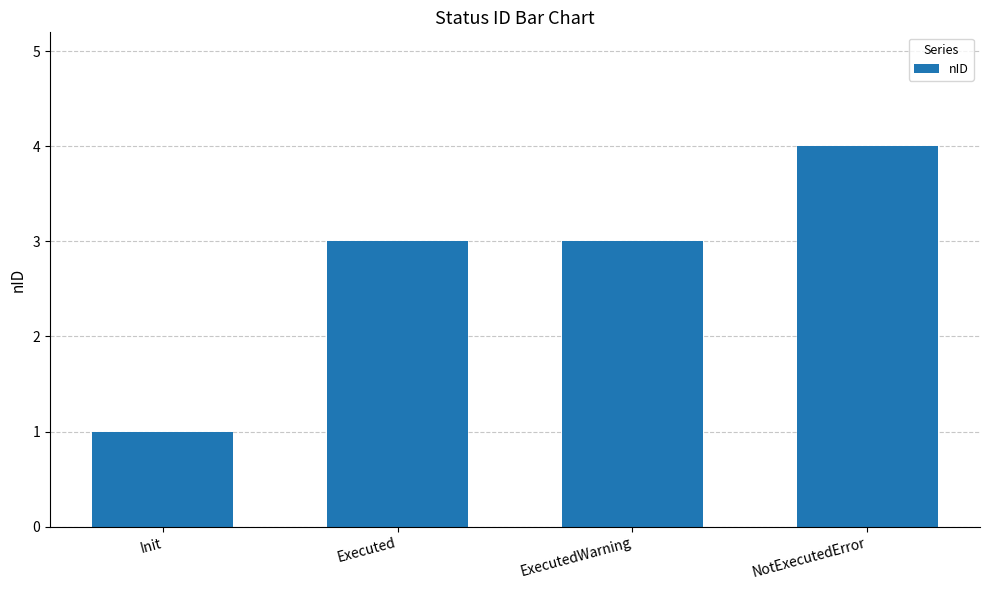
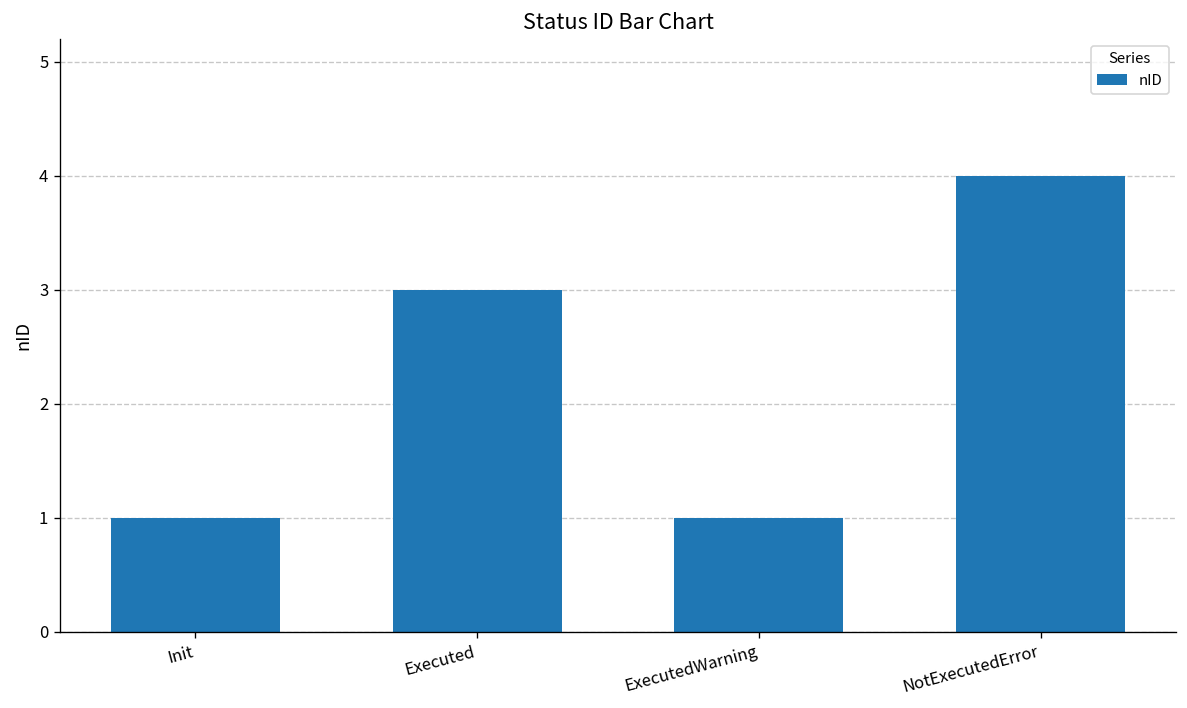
ExecutedWarning: 3 -> 1
